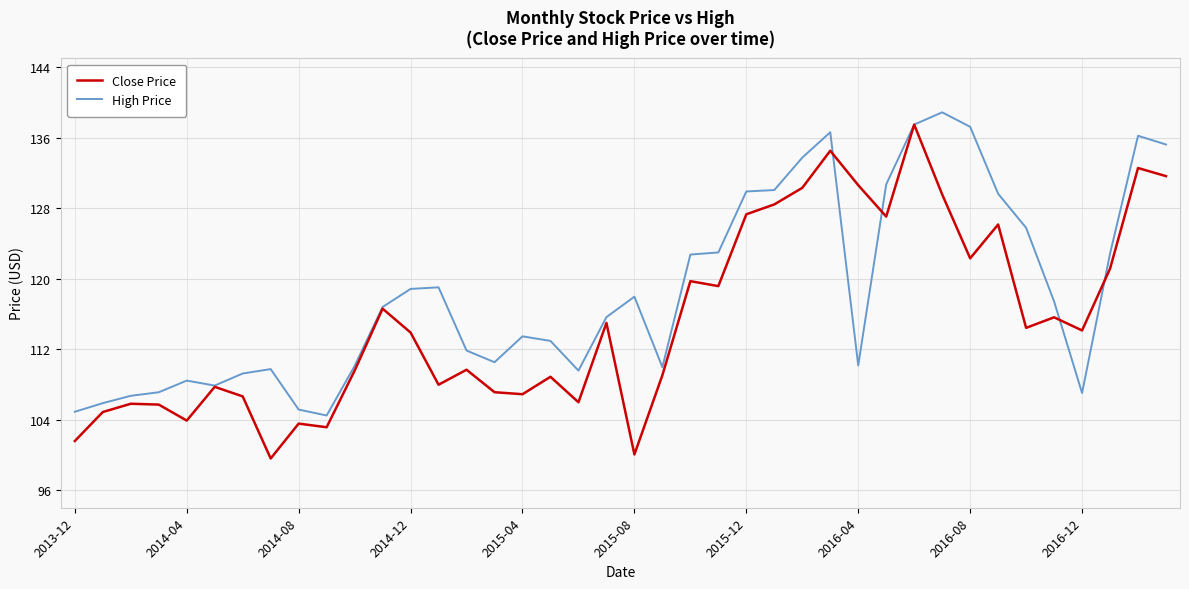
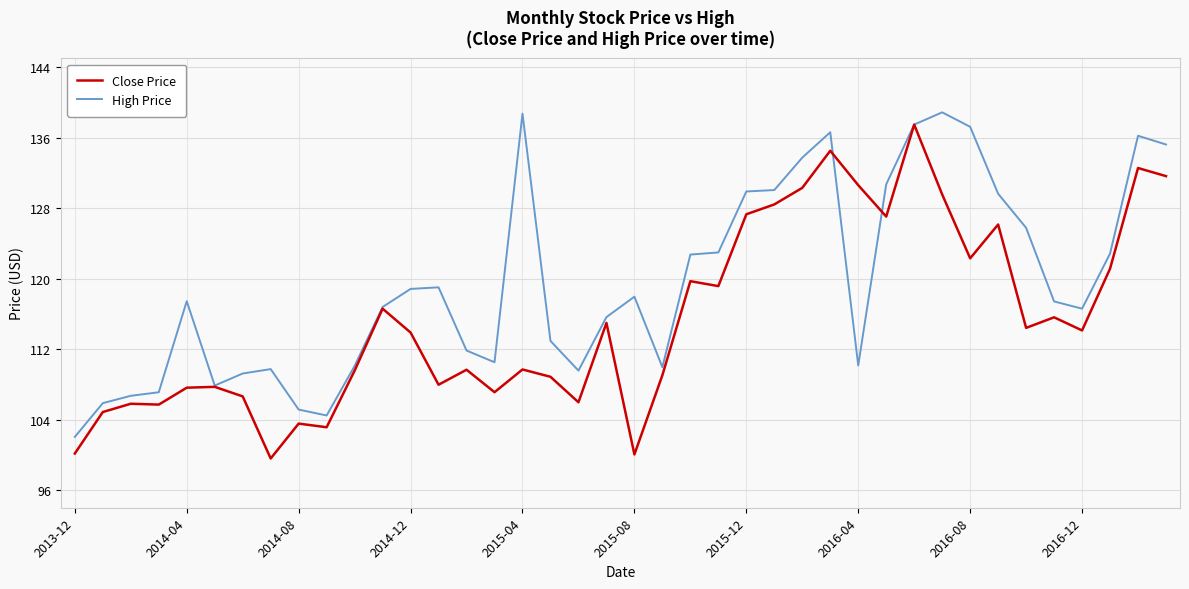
Close Price, 2013-12: 102 -> 100
High Price, 2013-12: 105 -> 102
Close Price, 2014-04: 104 -> 108
High Price, 2014-04: 108 -> 117
Close Price, 2015-04: 107 -> 110
High Price, 2015-04: 113 -> 139
High Price, 2016-12: 107 -> 117
